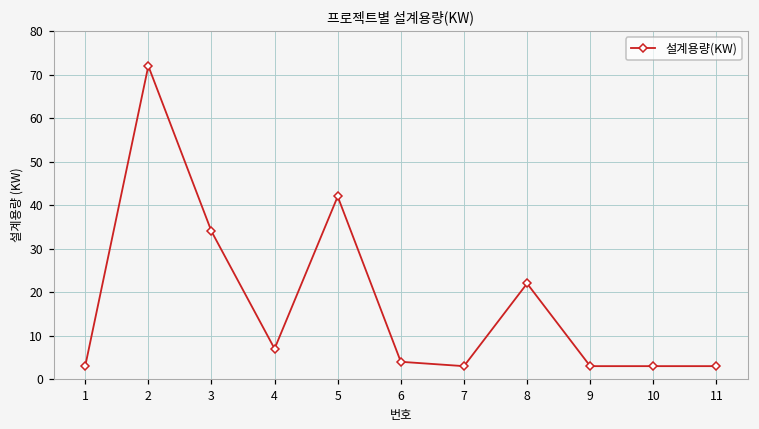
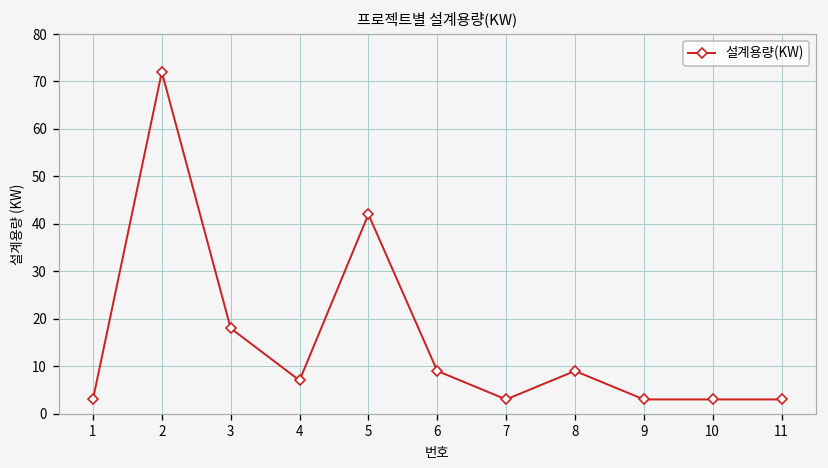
3: 34 -> 18
6: 4 -> 9
8: 22 -> 9
